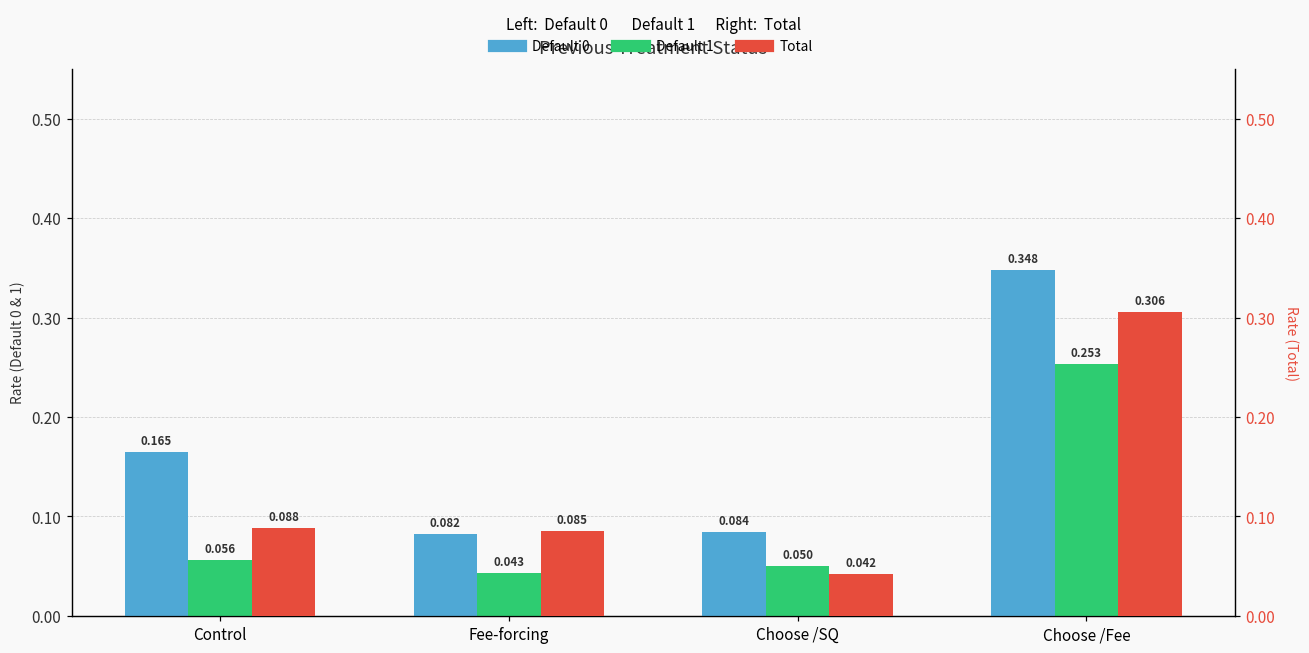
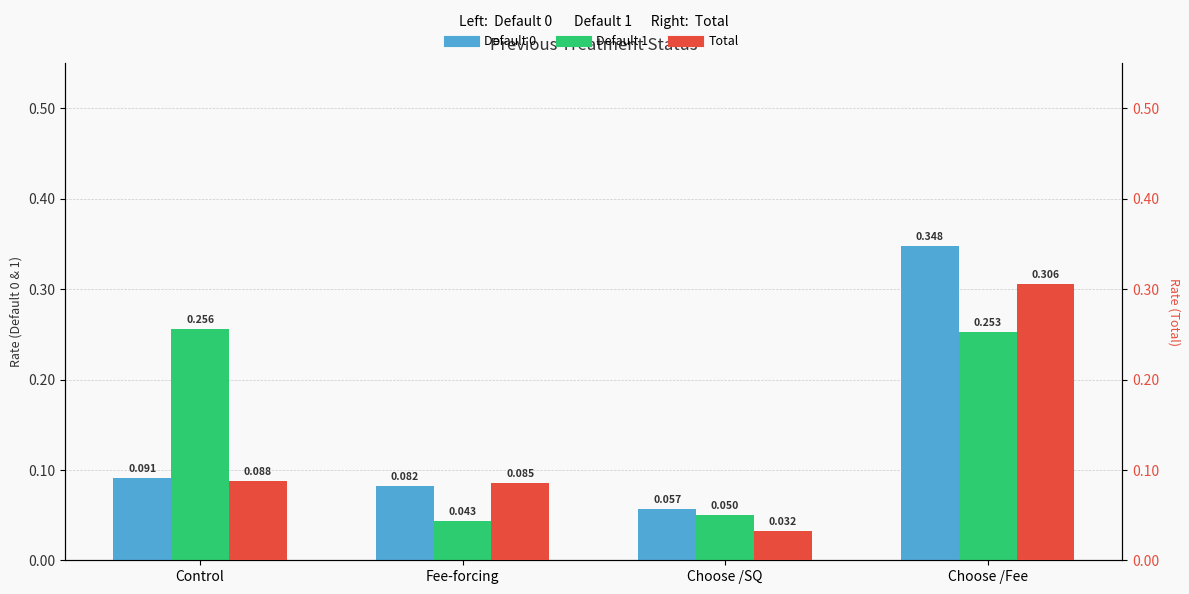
Default 0, Control: 0.165 -> 0.091
Default 1, Control: 0.056 -> 0.256
Default 0, Choose /SQ: 0.084 -> 0.057
Total, Choose /SQ: 0.042 -> 0.032
